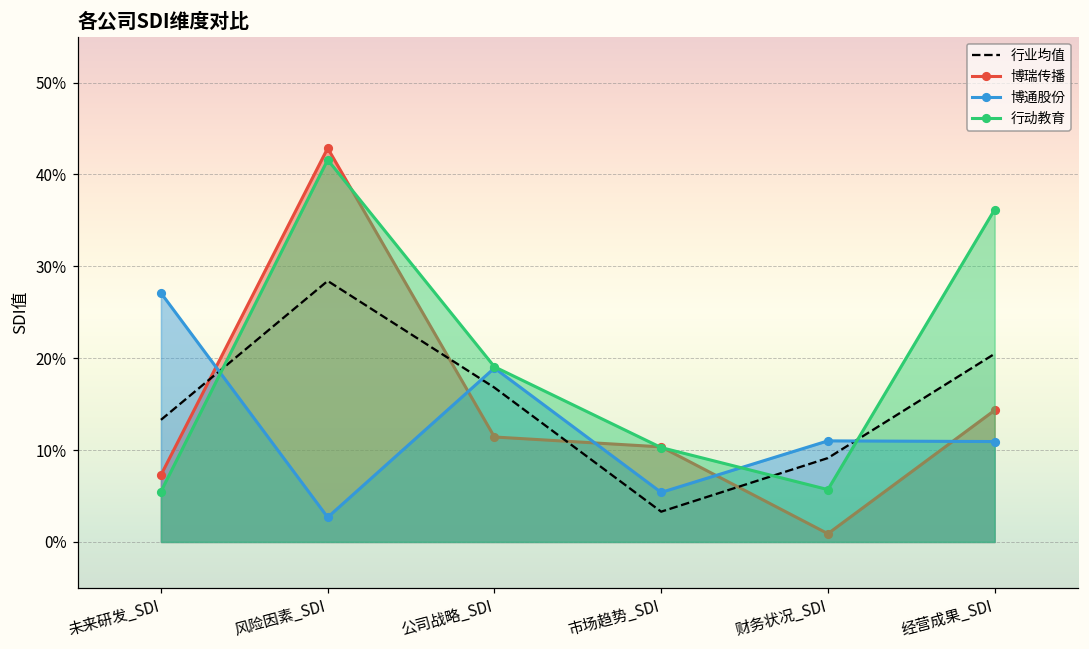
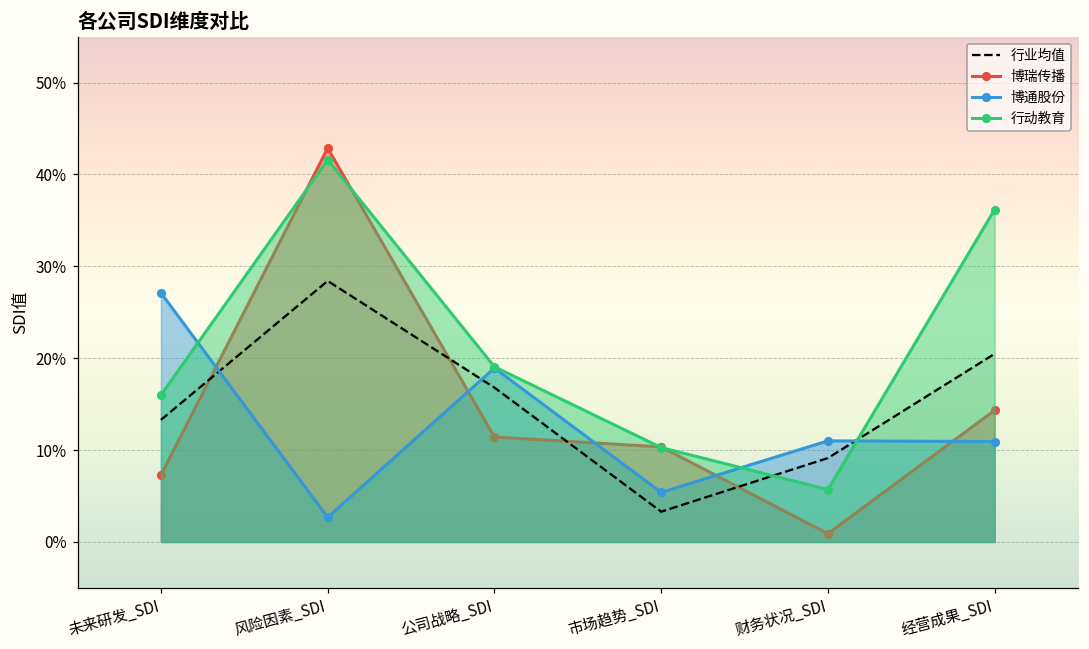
行动教育, 未来研发_SDI: 5% -> 16%
